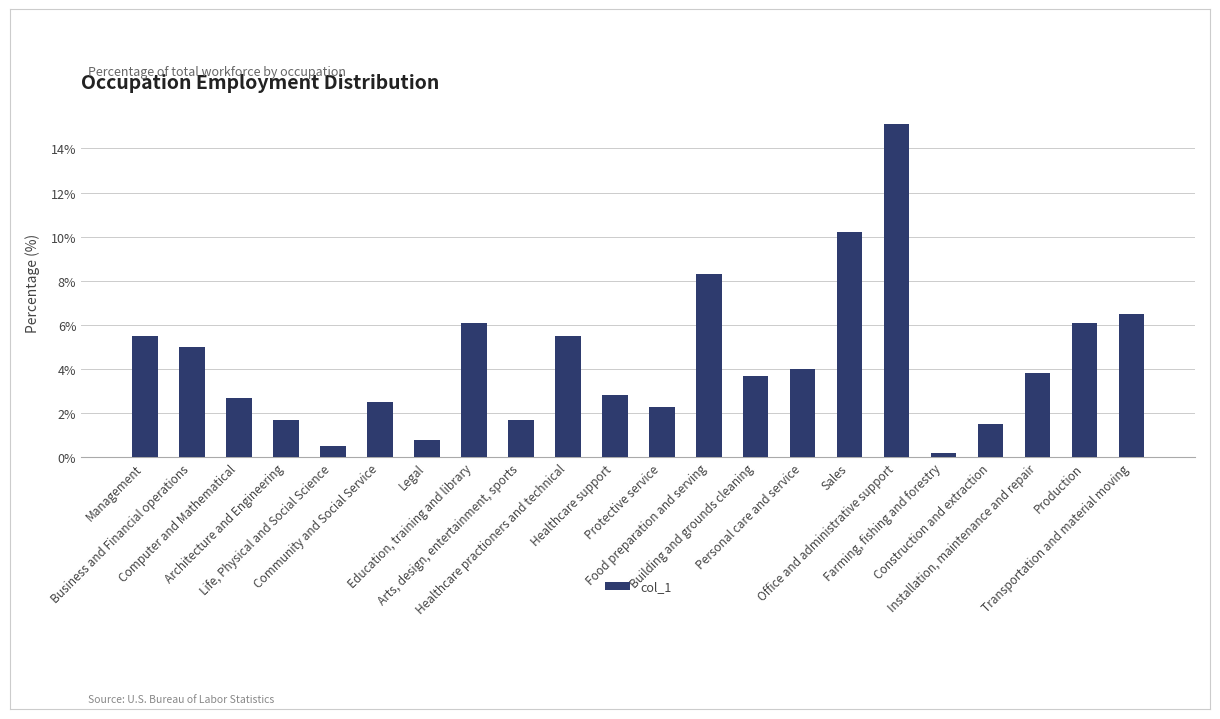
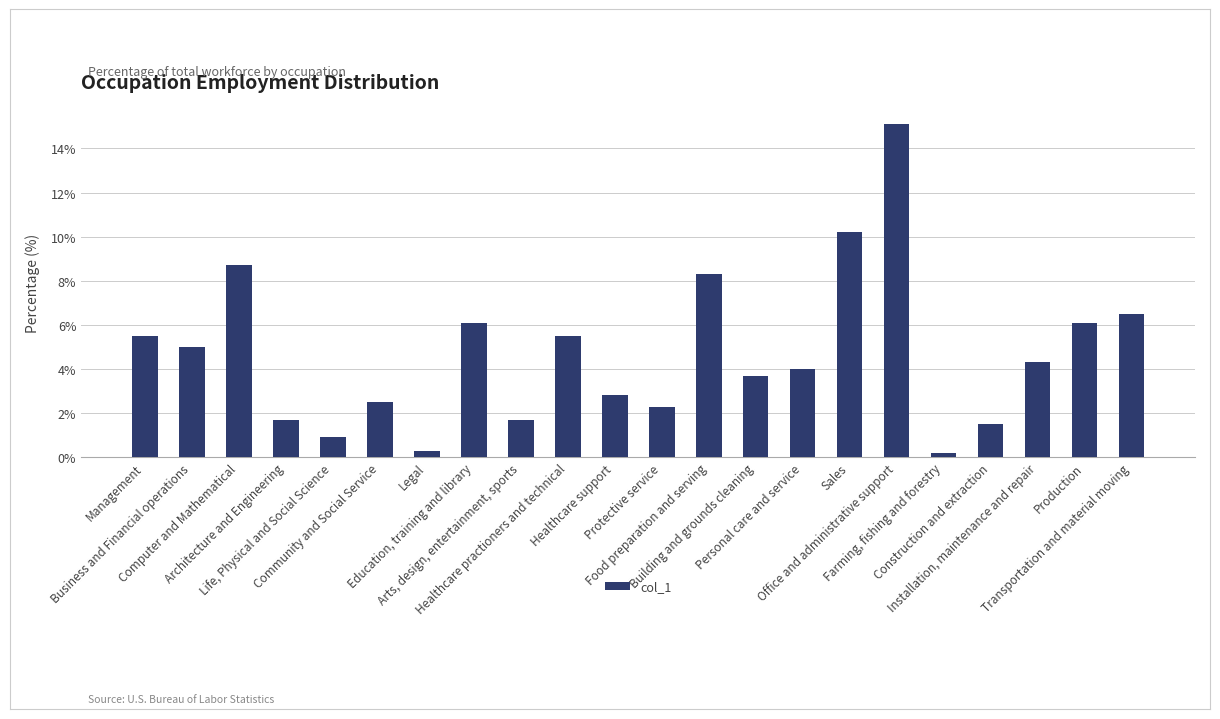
Computer and Mathematical: 2.7% -> 8.7%
Life, Physical and Social Science: 0.5% -> 0.9%
Legal: 0.8% -> 0.3%
Installation, maintenance and repair: 3.8% -> 4.3%
